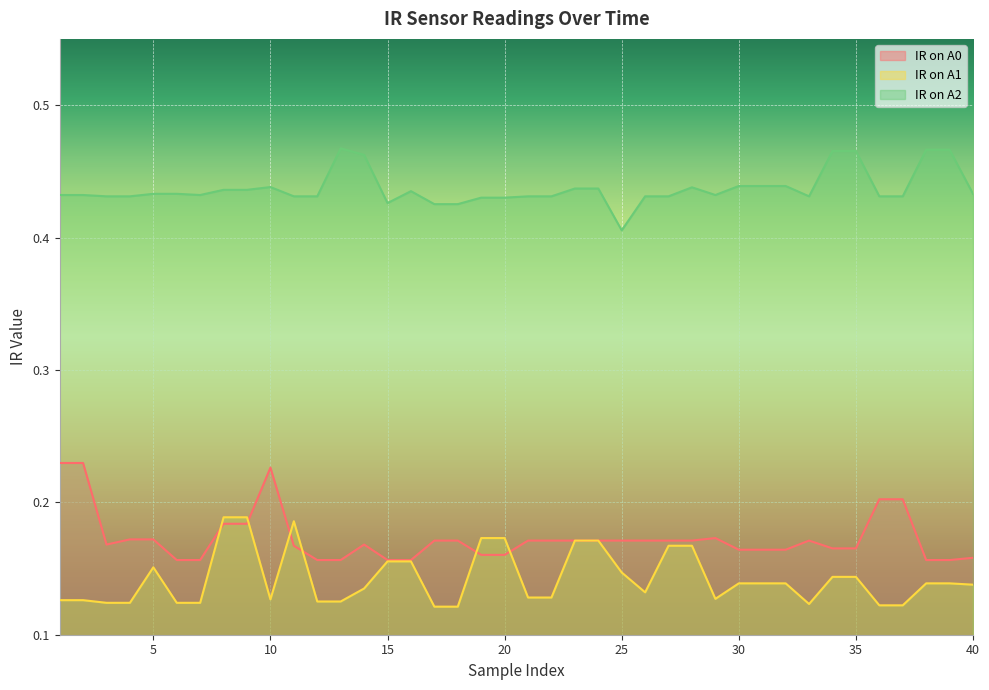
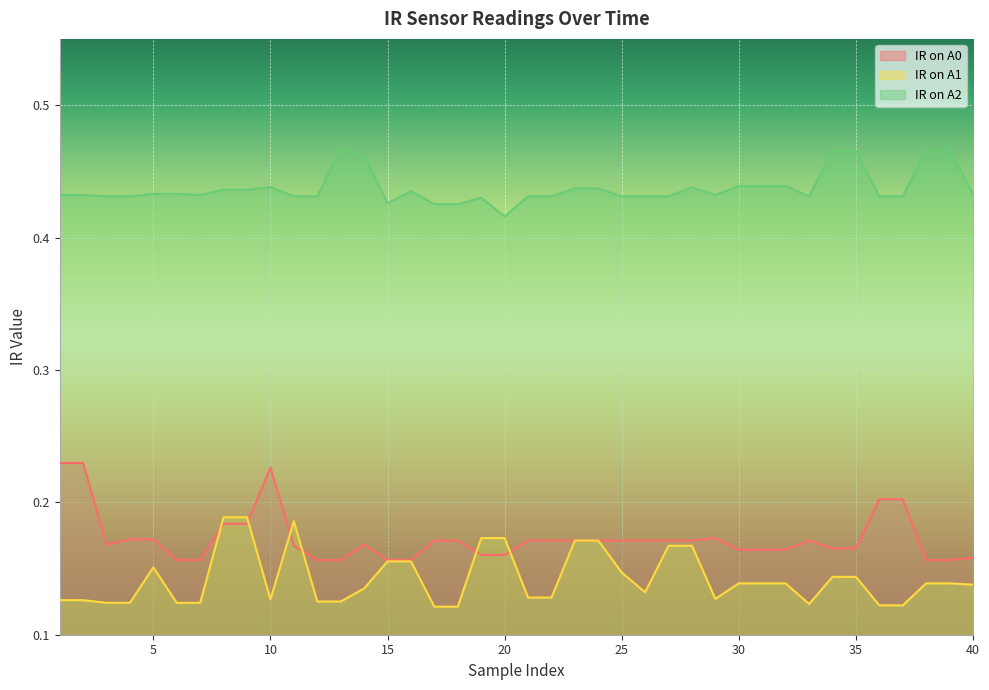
IR on A2, 20: 0.430 -> 0.416
IR on A2, 25: 0.405 -> 0.431
